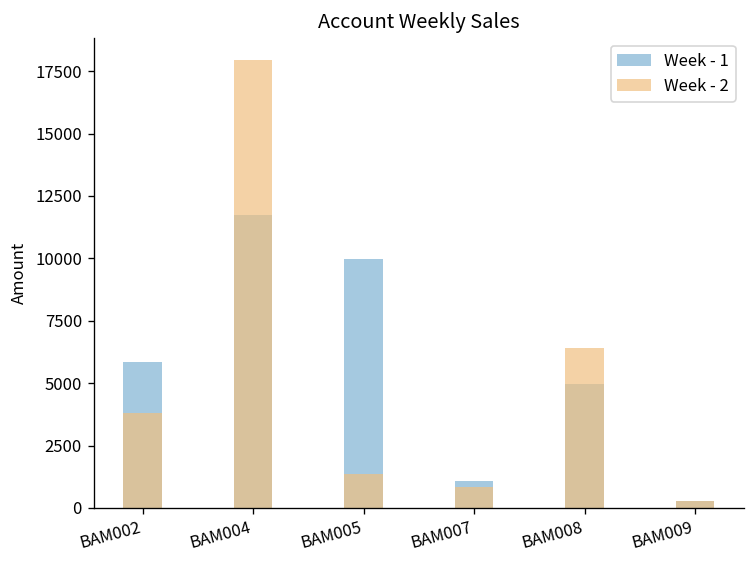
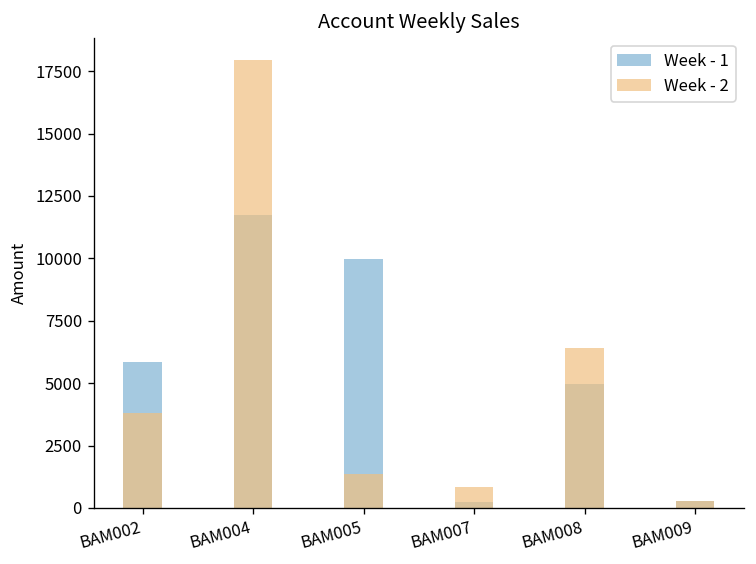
Week - 1, BAM007: 1100 -> 200
